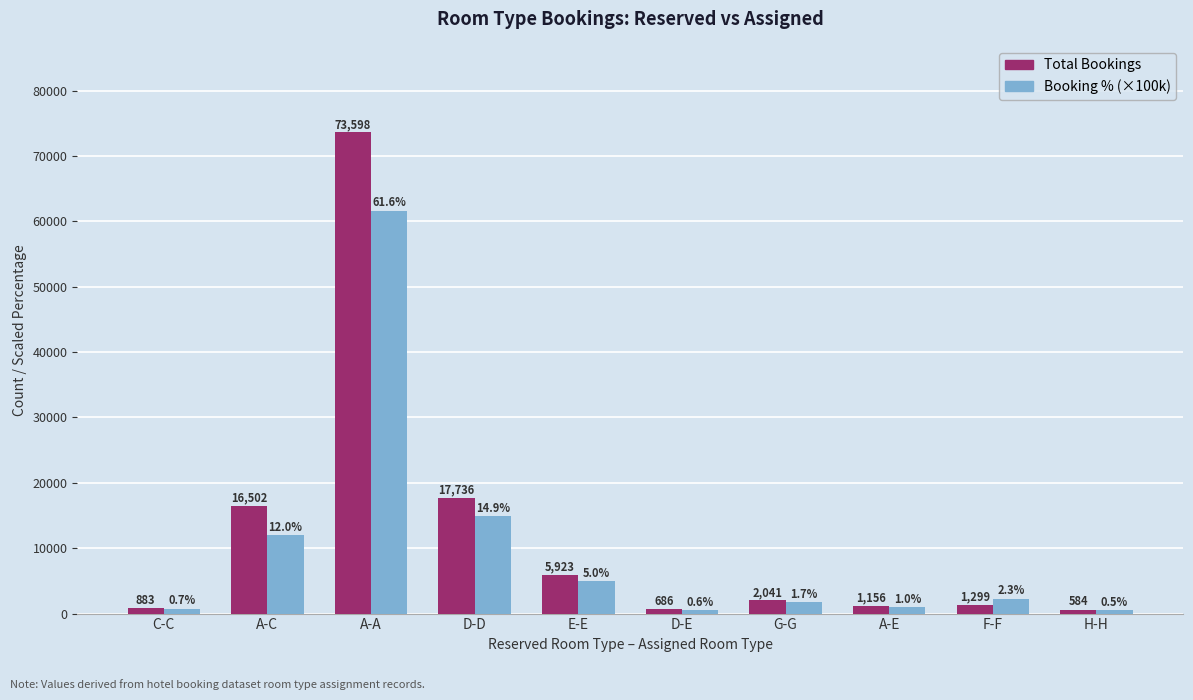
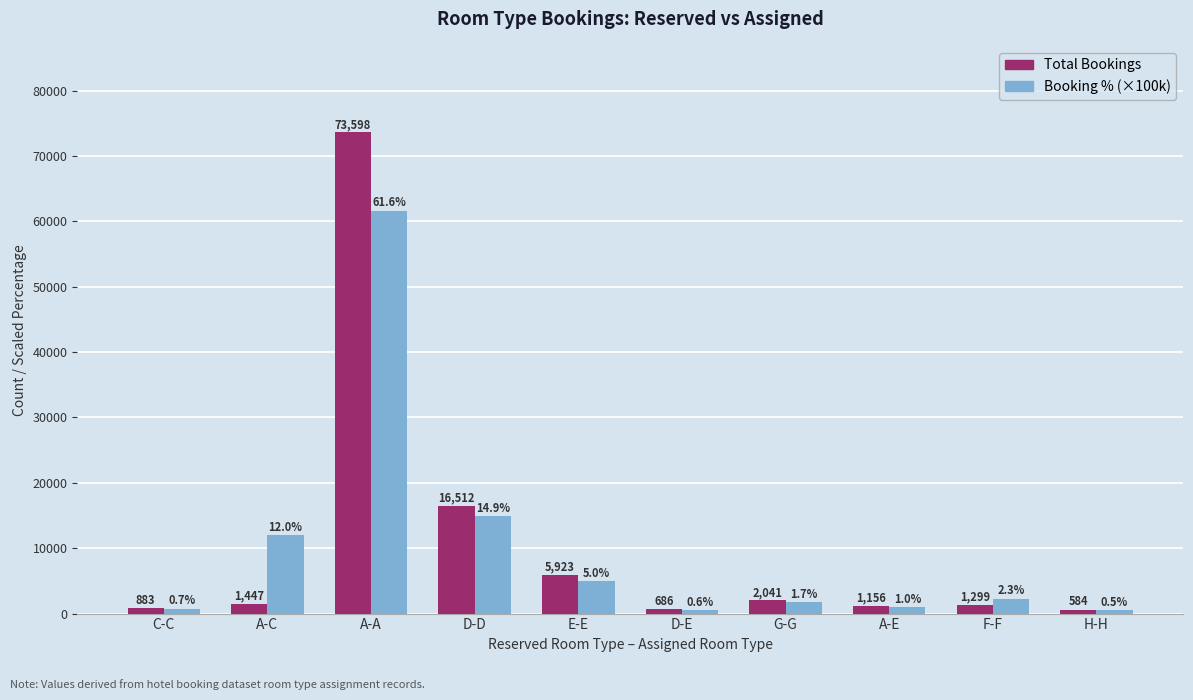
Total Bookings, A-C: 16,502 -> 1,447
Total Bookings, D-D: 17,736 -> 16,512
